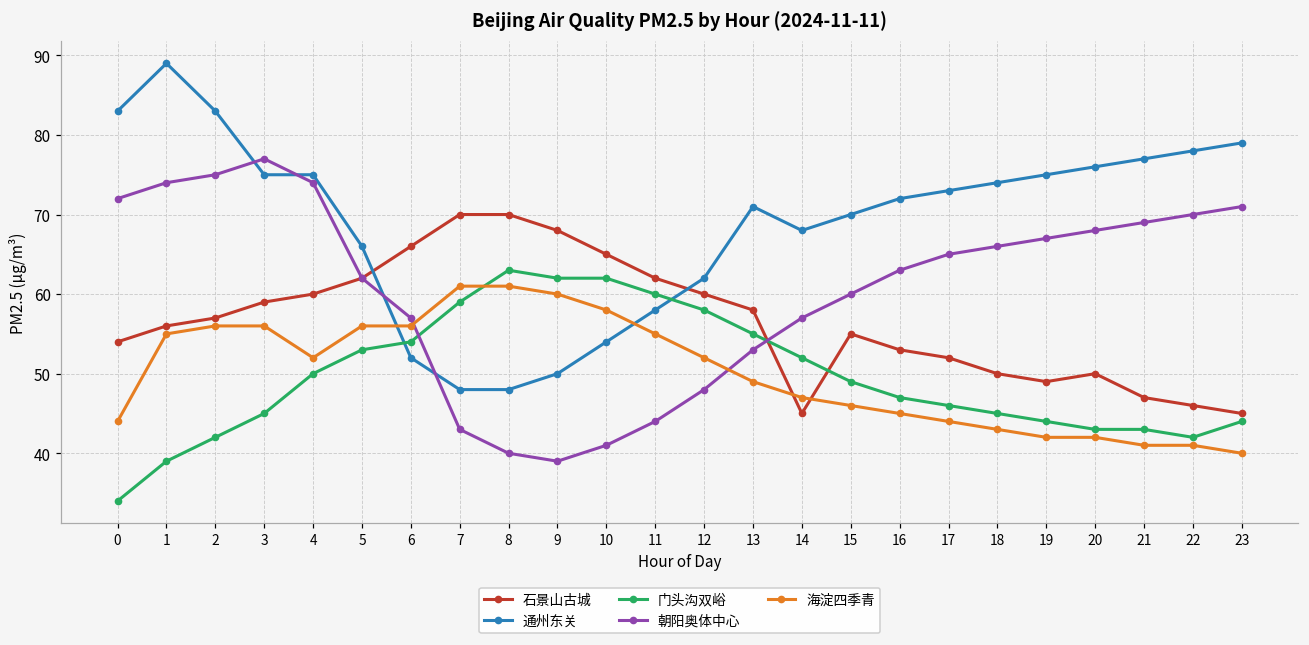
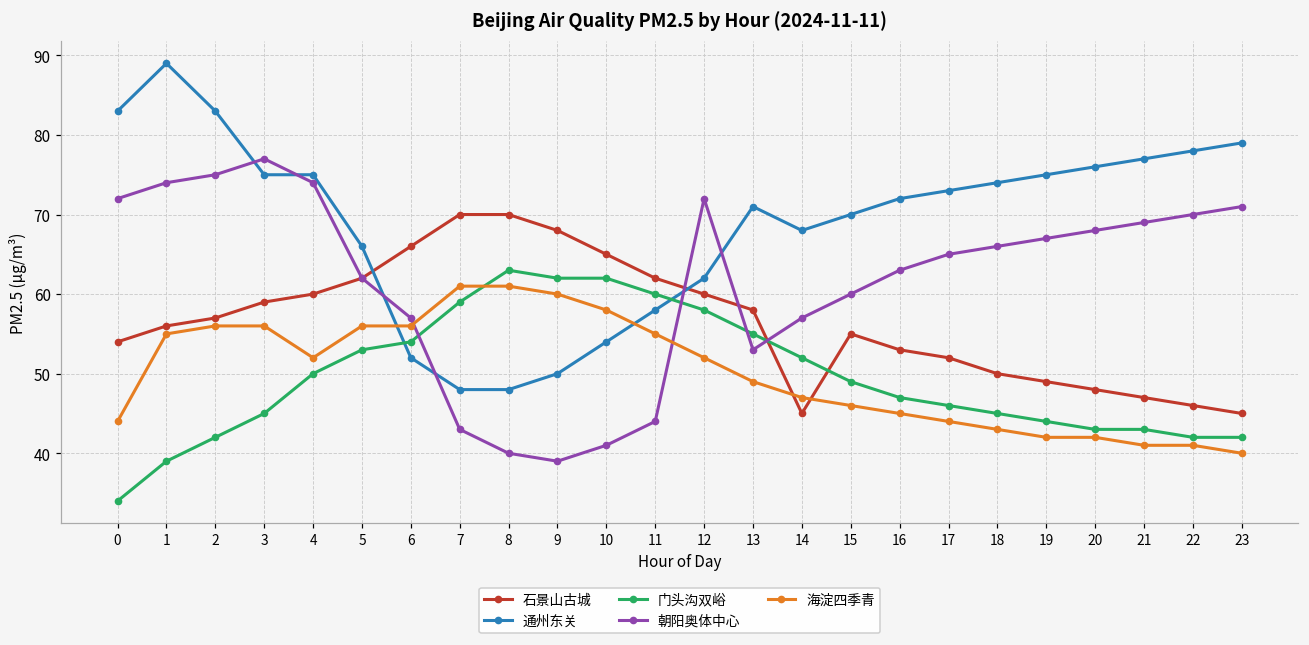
朝阳奥体中心, 12: 48 -> 72
石景山古城, 20: 50 -> 48
门头沟双峪, 23: 44 -> 42
